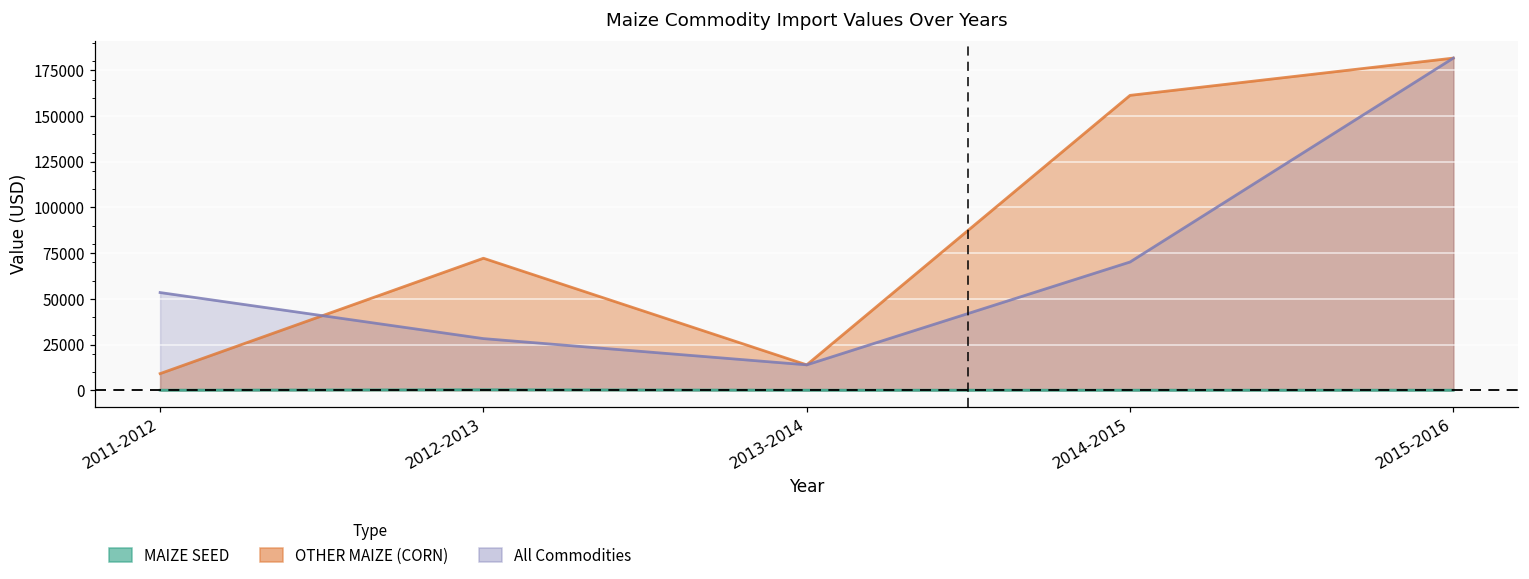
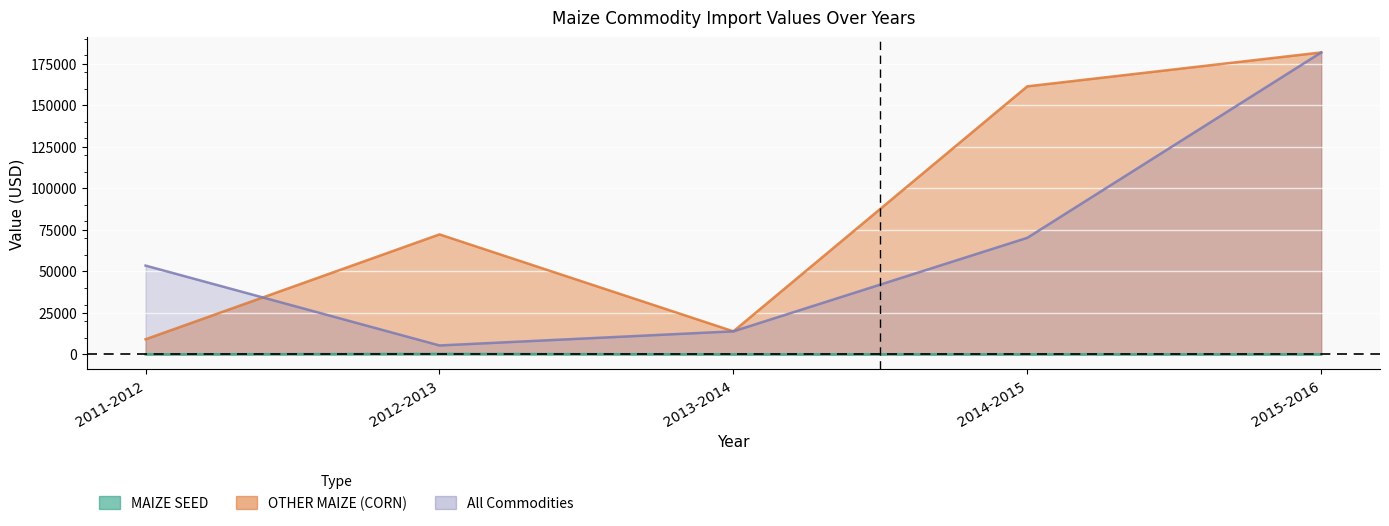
All Commodities, 2012-2013: 28000 -> 5000
